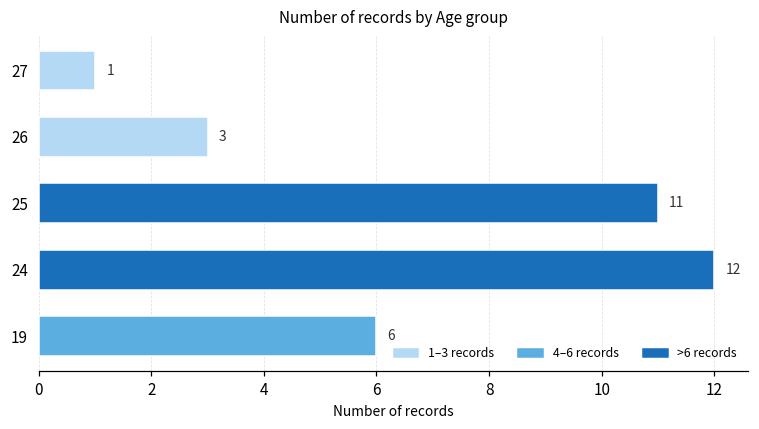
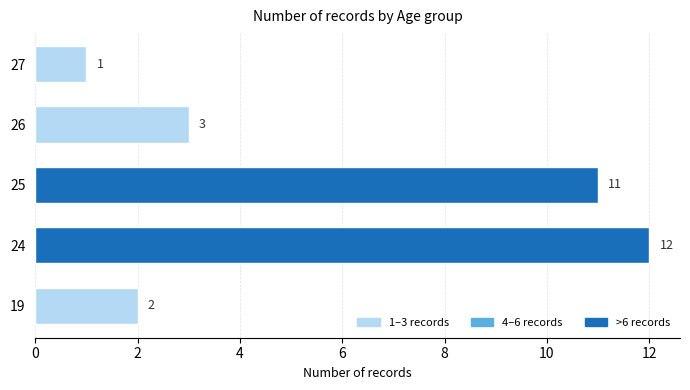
19: 6 -> 2
